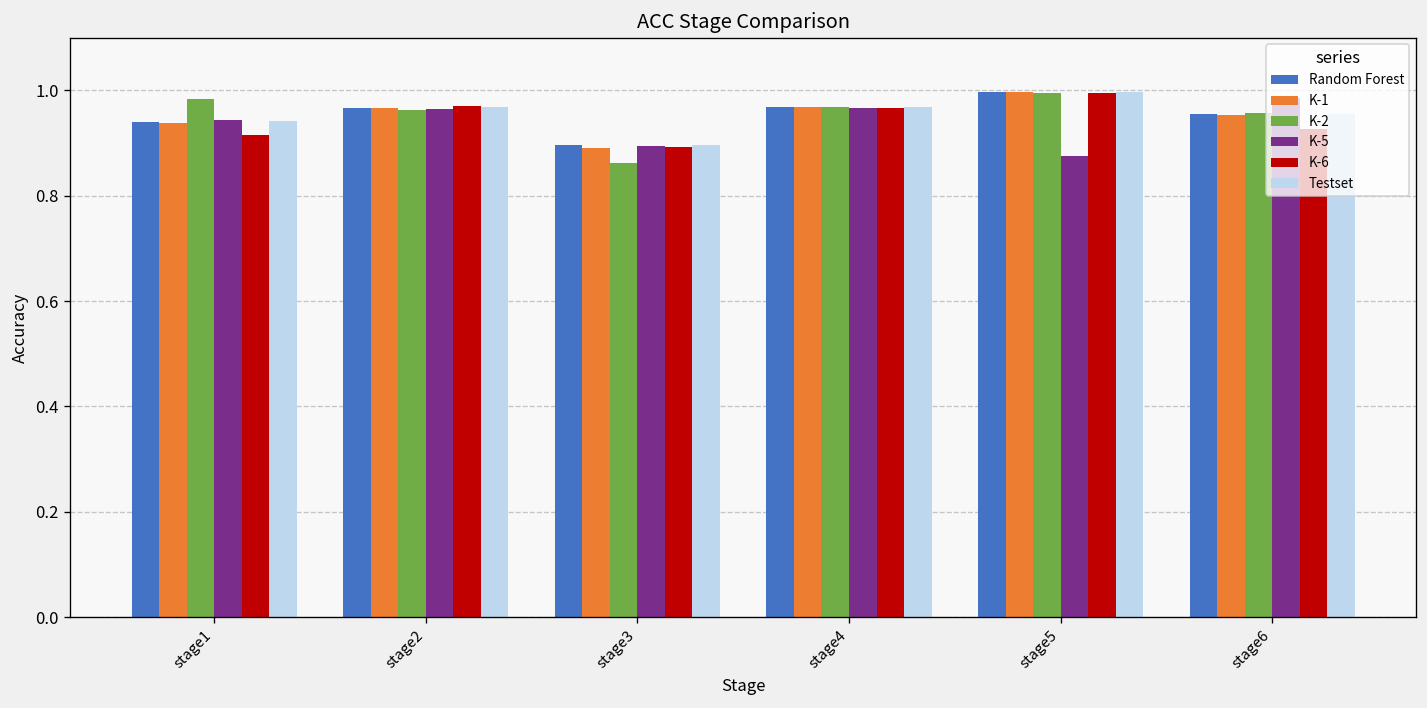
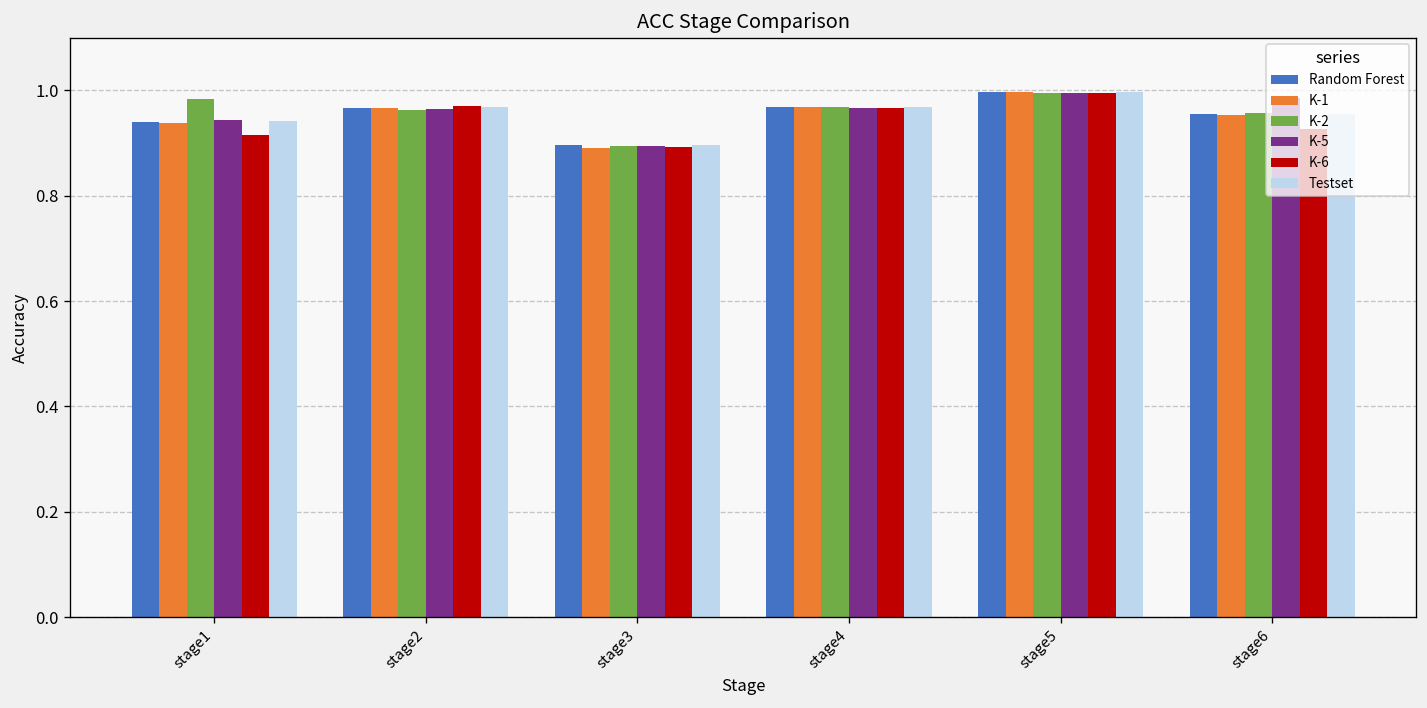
K-2, stage3: 0.86 -> 0.89
K-5, stage5: 0.88 -> 0.99
